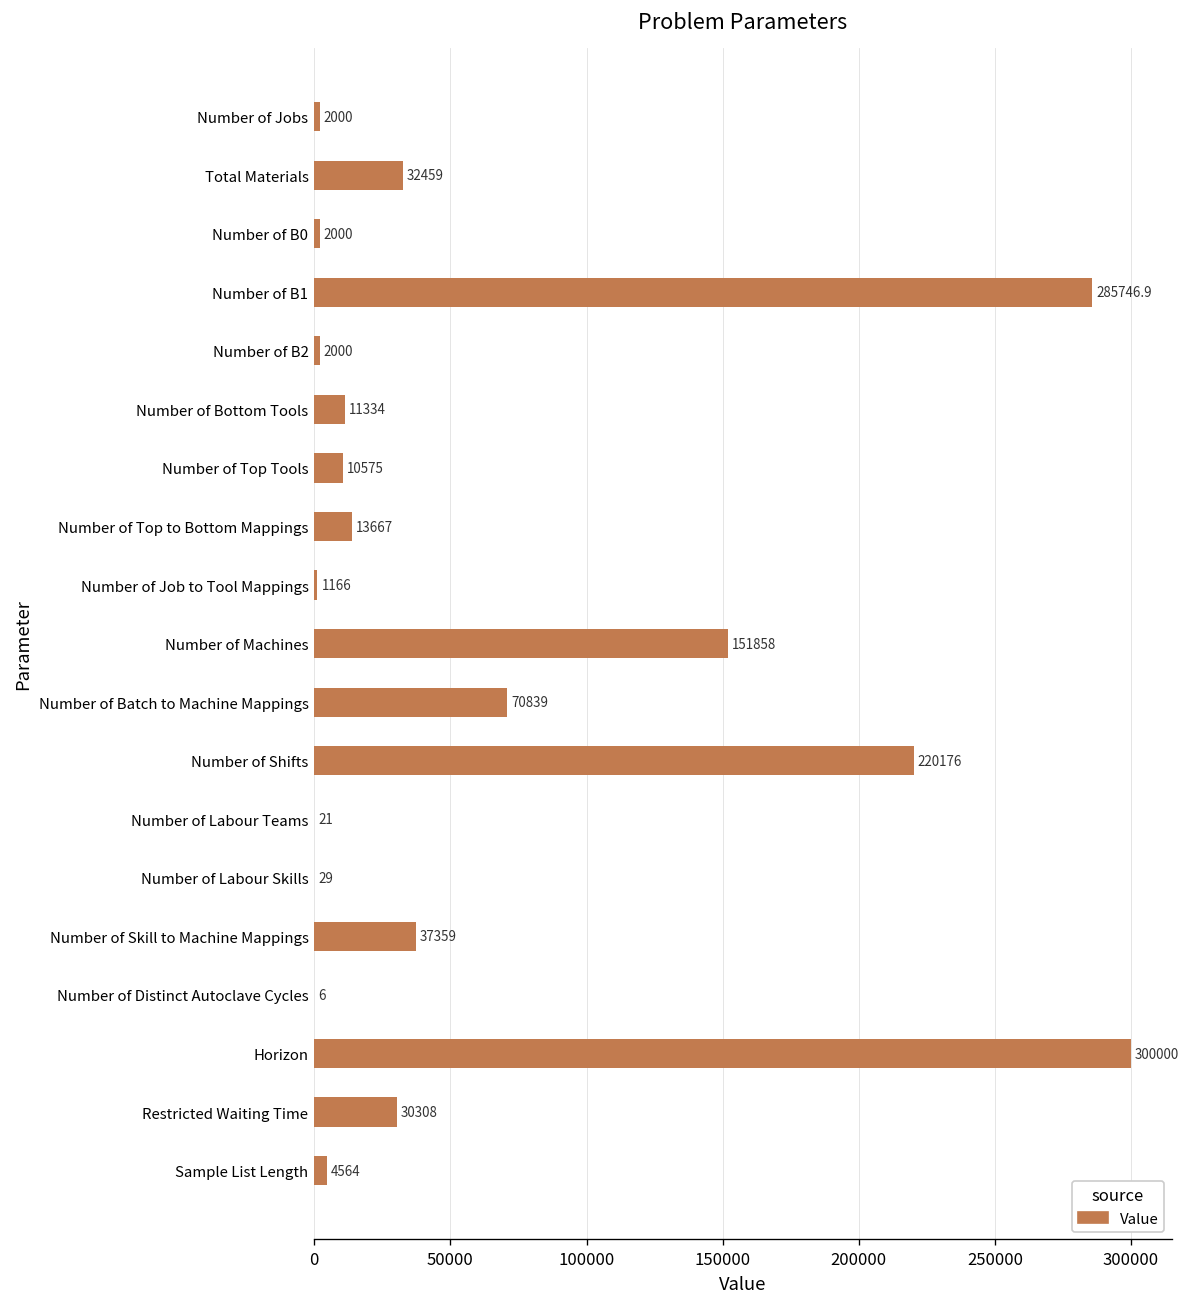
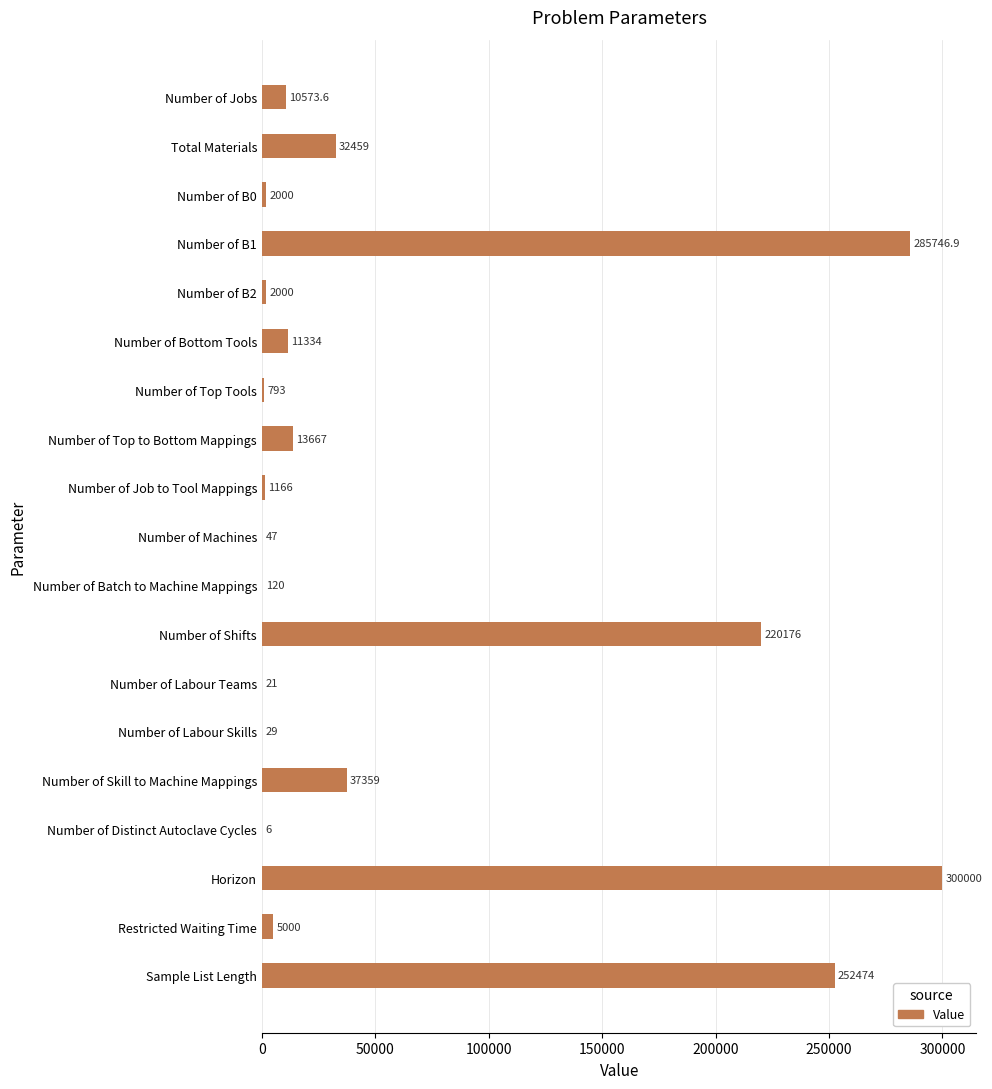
Number of Jobs: 2000 -> 10573.6
Number of Top Tools: 10575 -> 793
Number of Machines: 151858 -> 47
Number of Batch to Machine Mappings: 70839 -> 120
Restricted Waiting Time: 30308 -> 5000
Sample List Length: 4564 -> 252474
